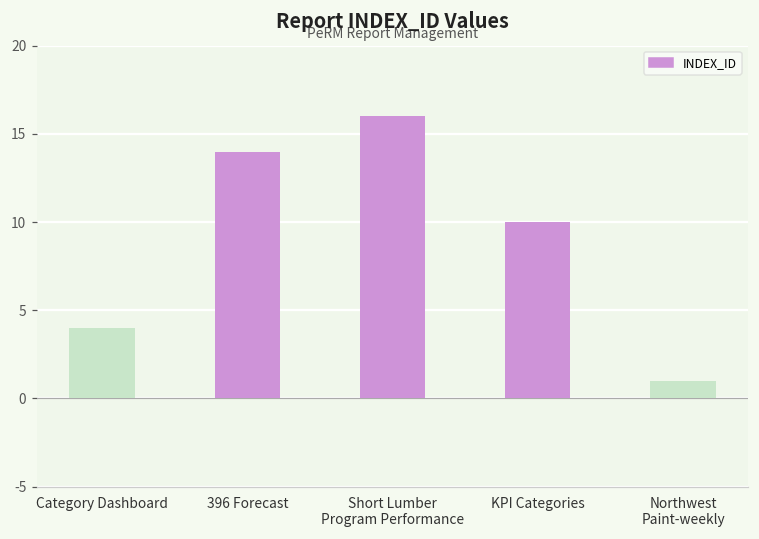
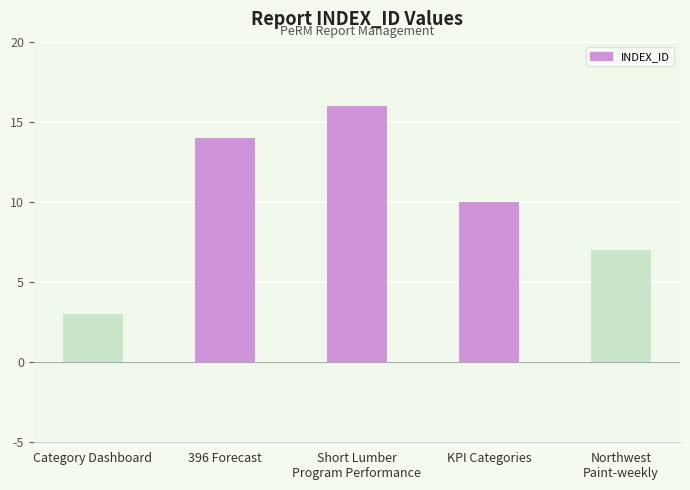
Category Dashboard: 4 -> 3
Northwest Paint-weekly: 1 -> 7
